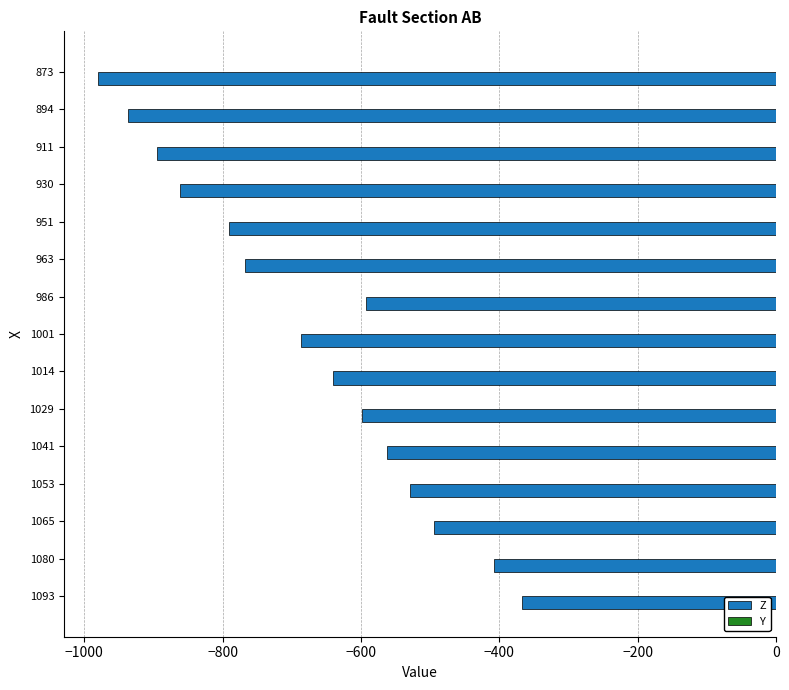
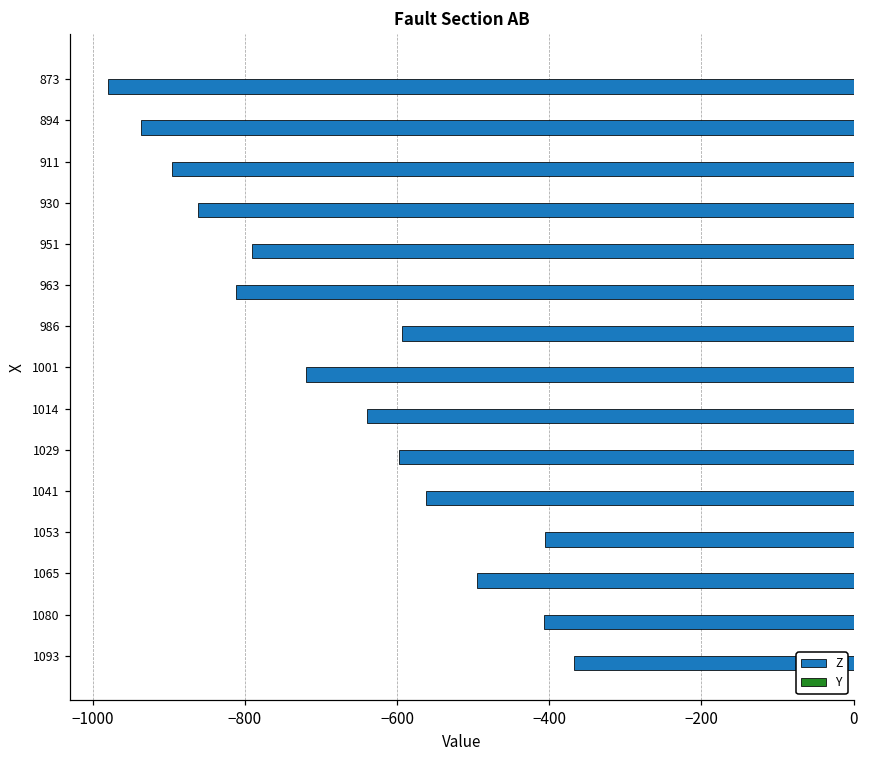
Z, 963: -770 -> -810
Z, 1001: -690 -> -720
Z, 1053: -530 -> -410
